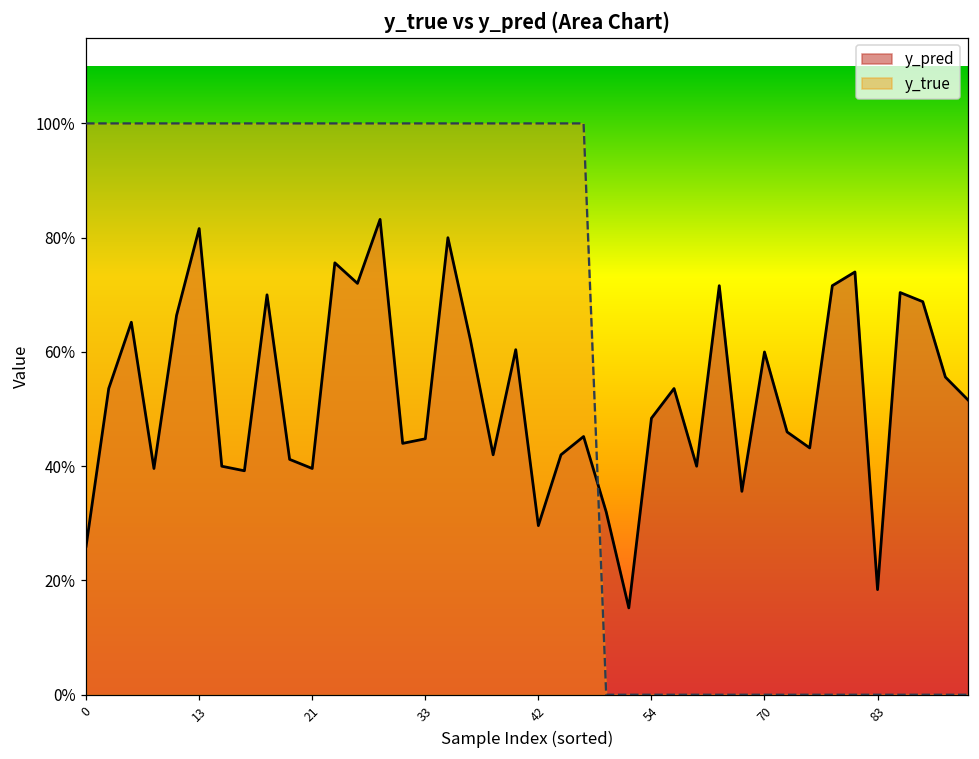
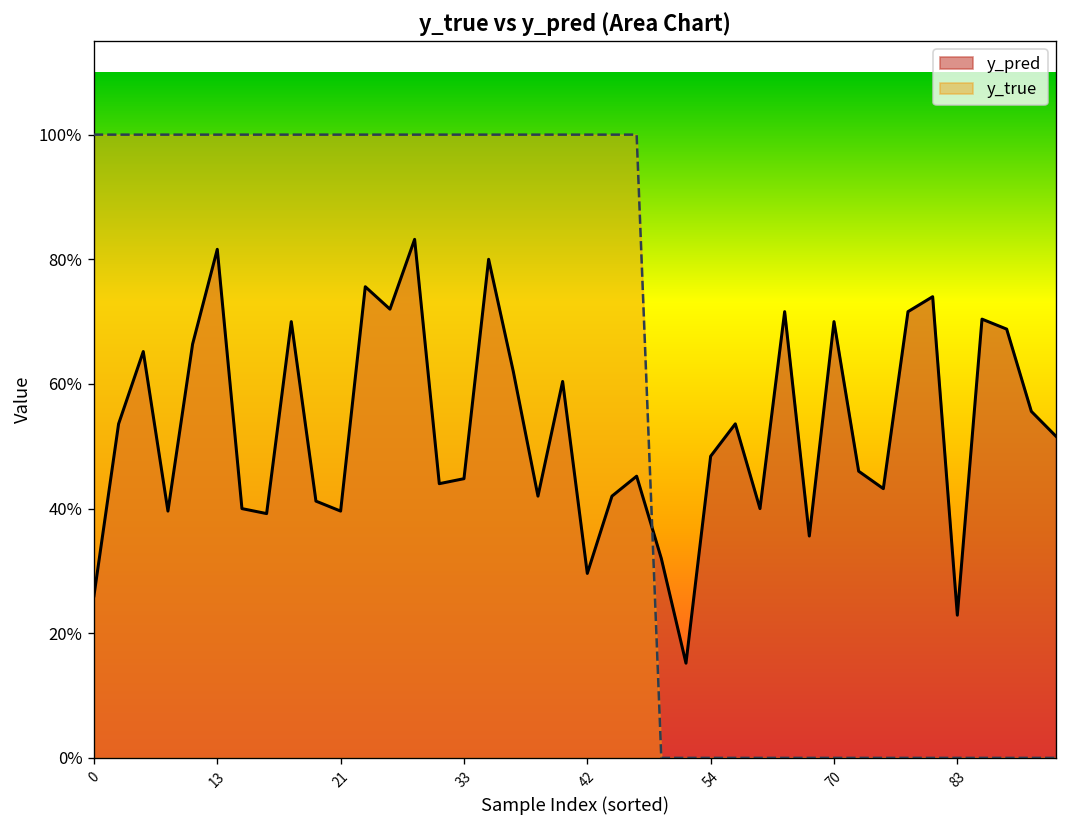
y_pred, 70: 60% -> 70%
y_pred, 83: 18% -> 23%
